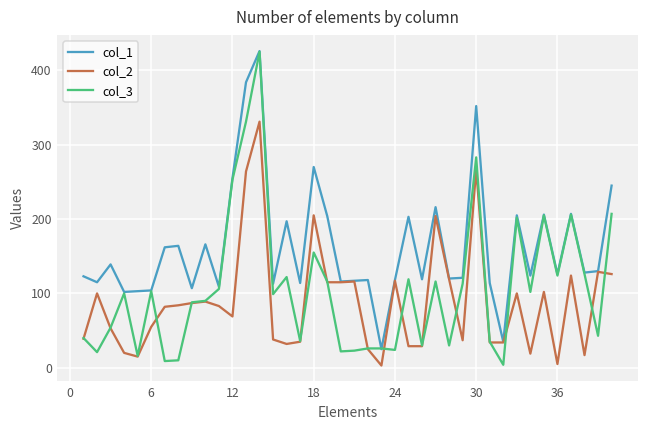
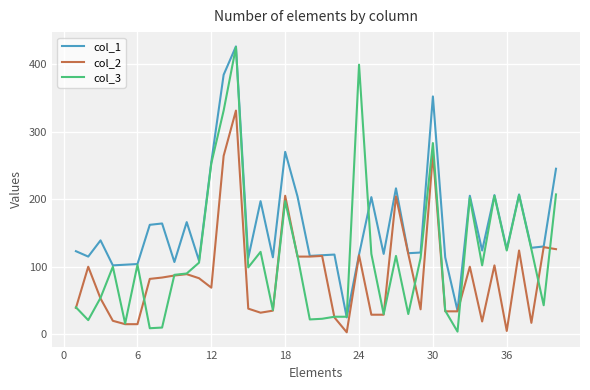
col_2, 6: 60 -> 20
col_3, 18: 160 -> 200
col_3, 24: 20 -> 400
